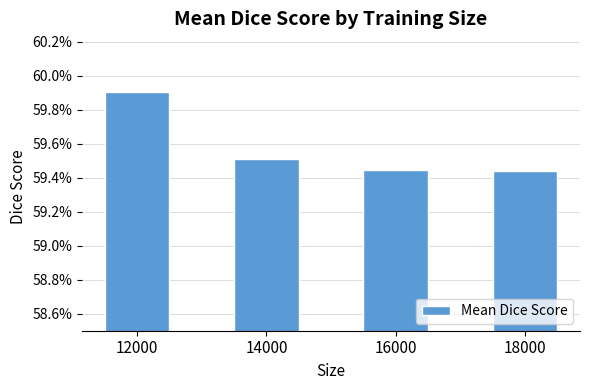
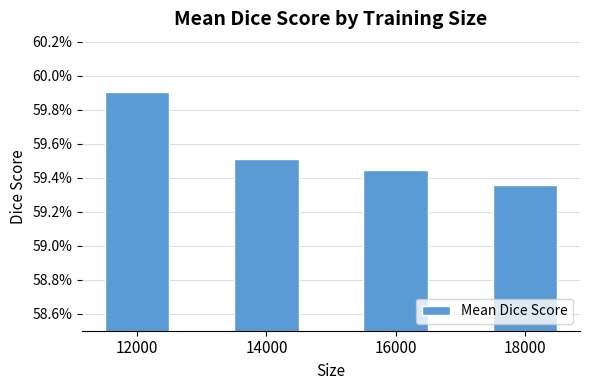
18000: 59.44% -> 59.36%
